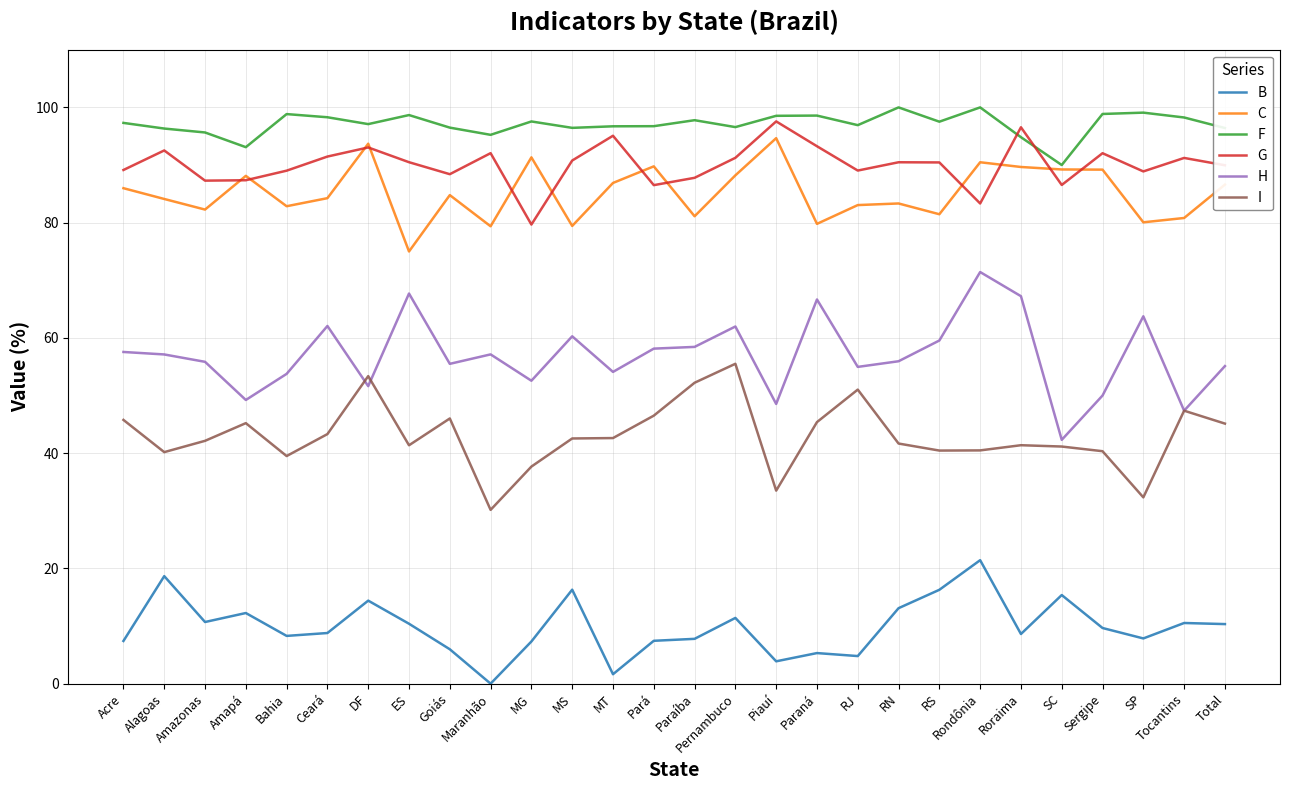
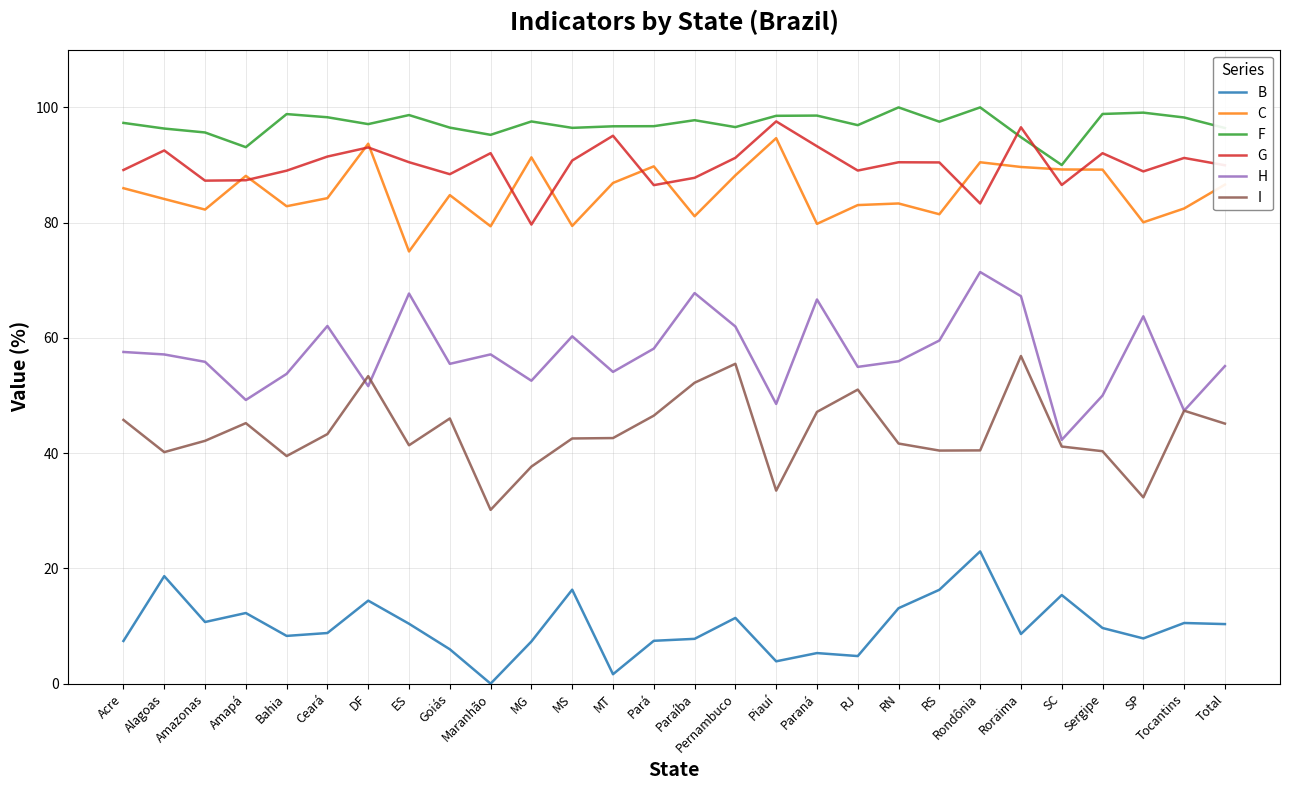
H, Paraíba: 58 -> 68
I, Paraná: 45 -> 47
B, Rondônia: 21 -> 23
I, Roraima: 41 -> 57
C, Tocantins: 81 -> 82
